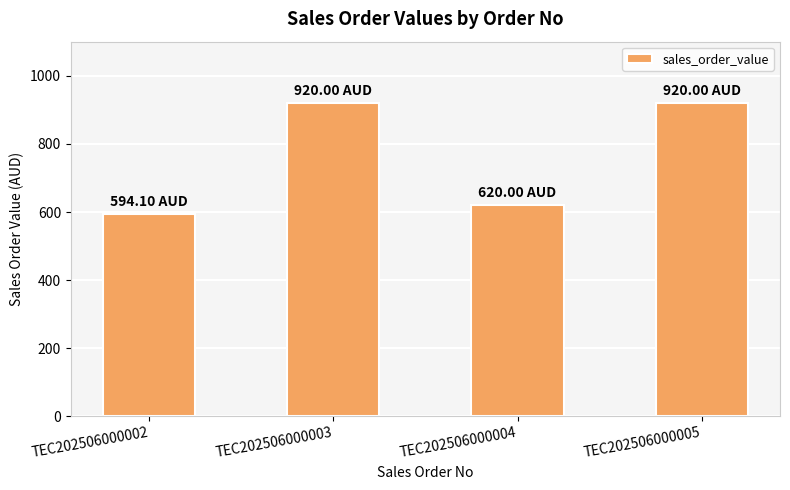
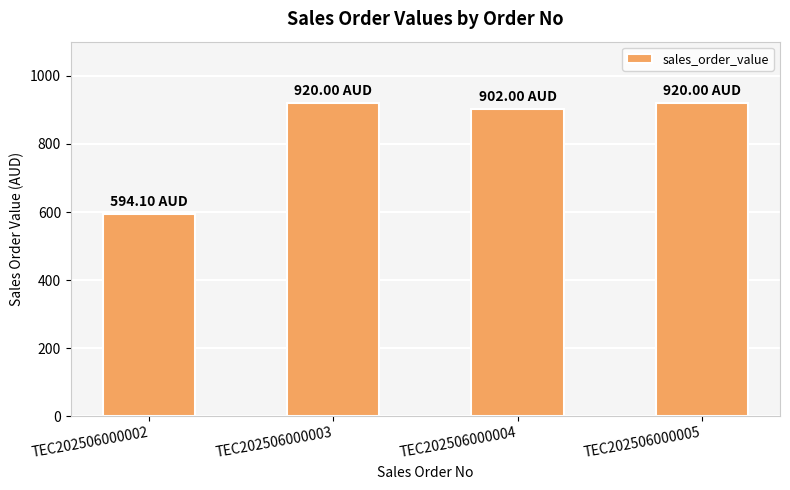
TEC202506000004: 620.00 -> 902.00
